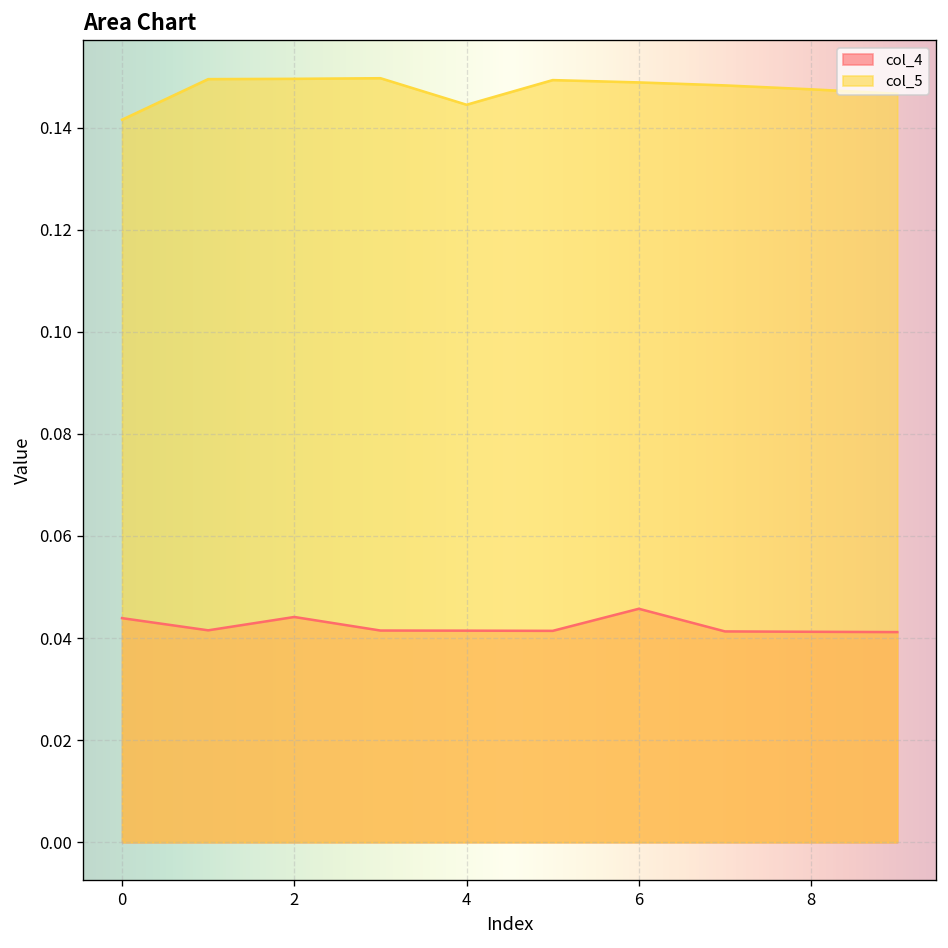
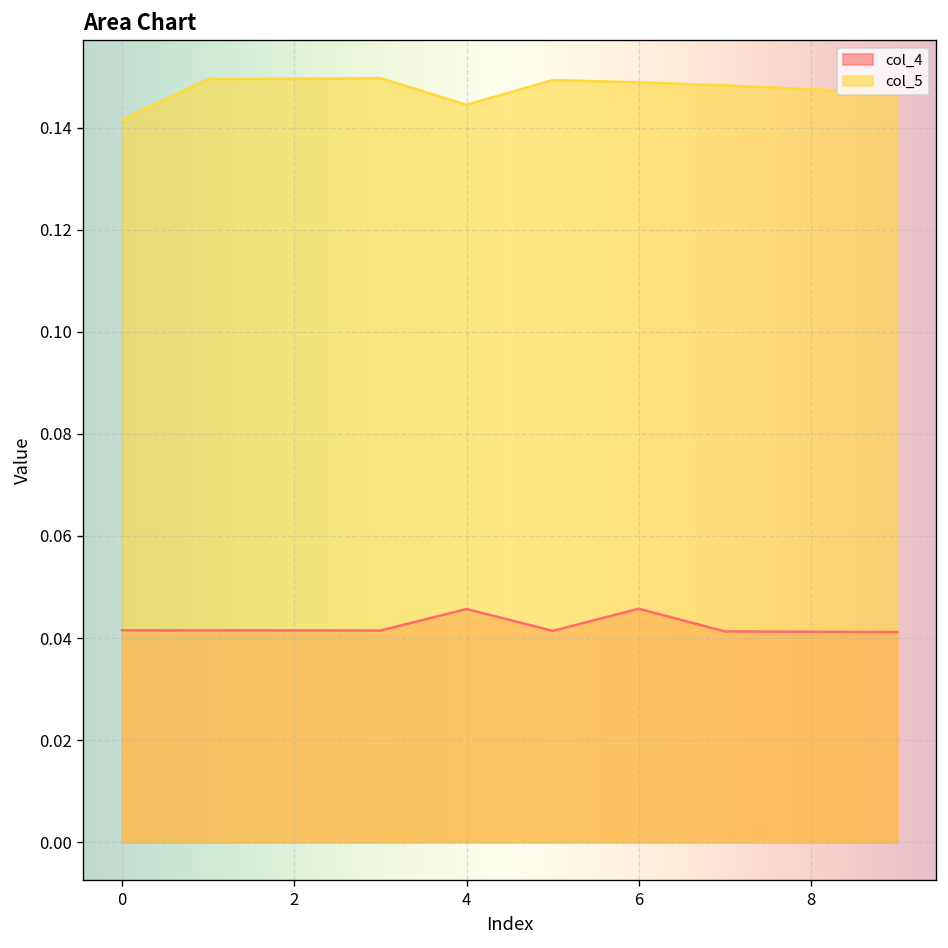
col_4, 0: 0.044 -> 0.042
col_4, 2: 0.044 -> 0.041
col_4, 4: 0.041 -> 0.046
